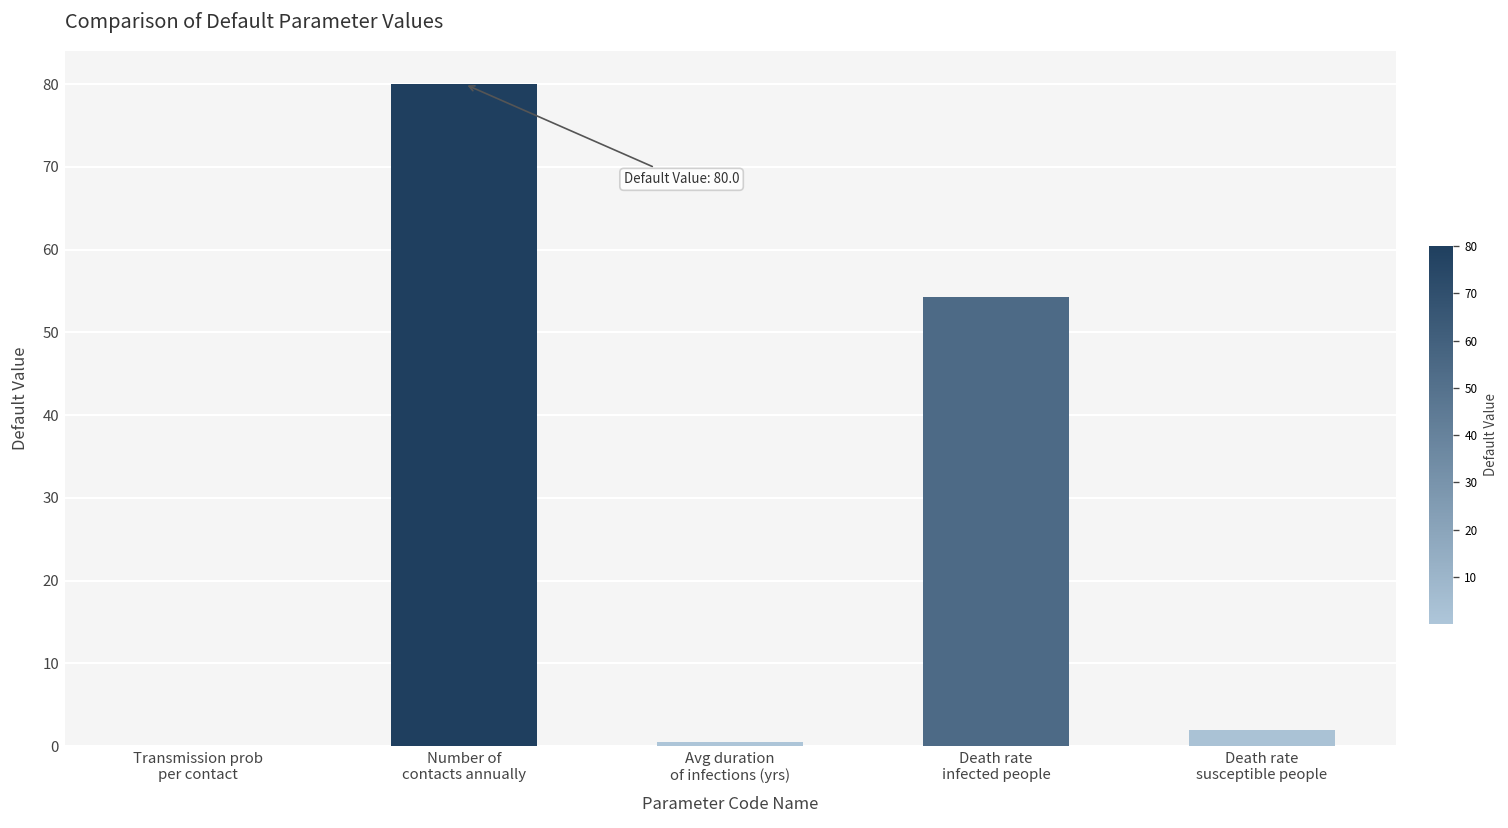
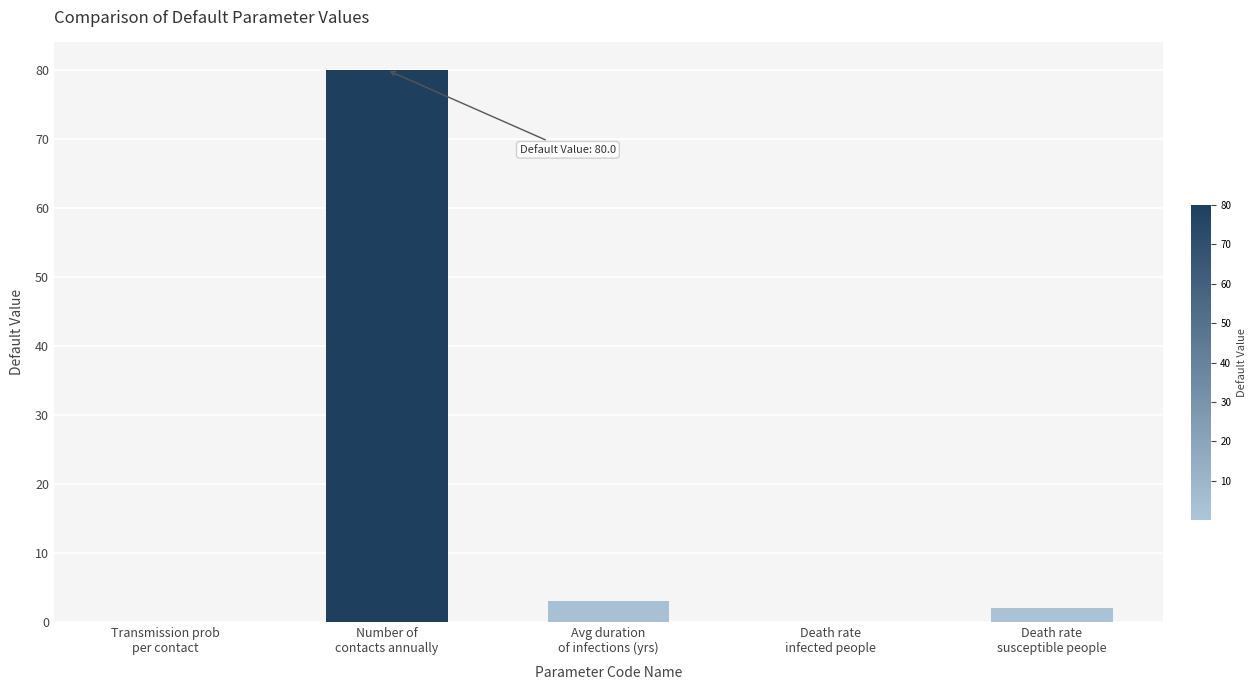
Avg duration of infections (yrs): 1 -> 3
Death rate infected people: 54 -> 0
